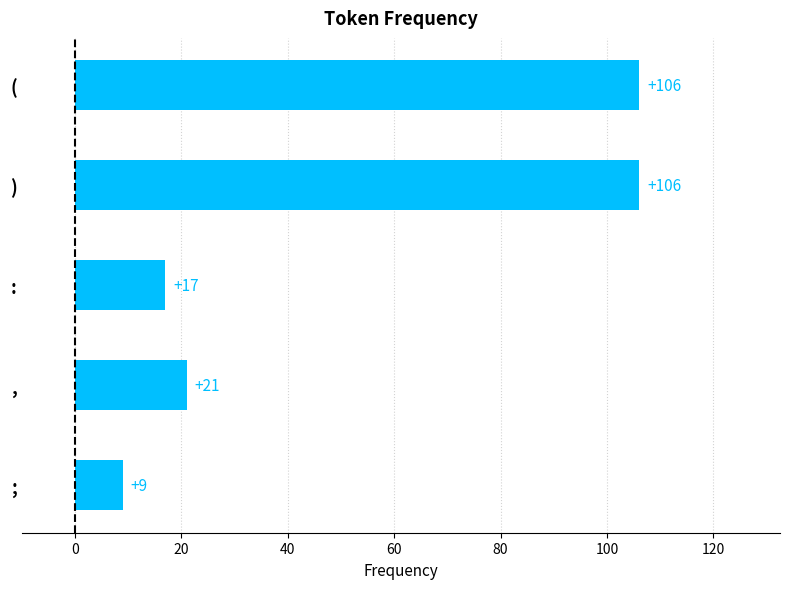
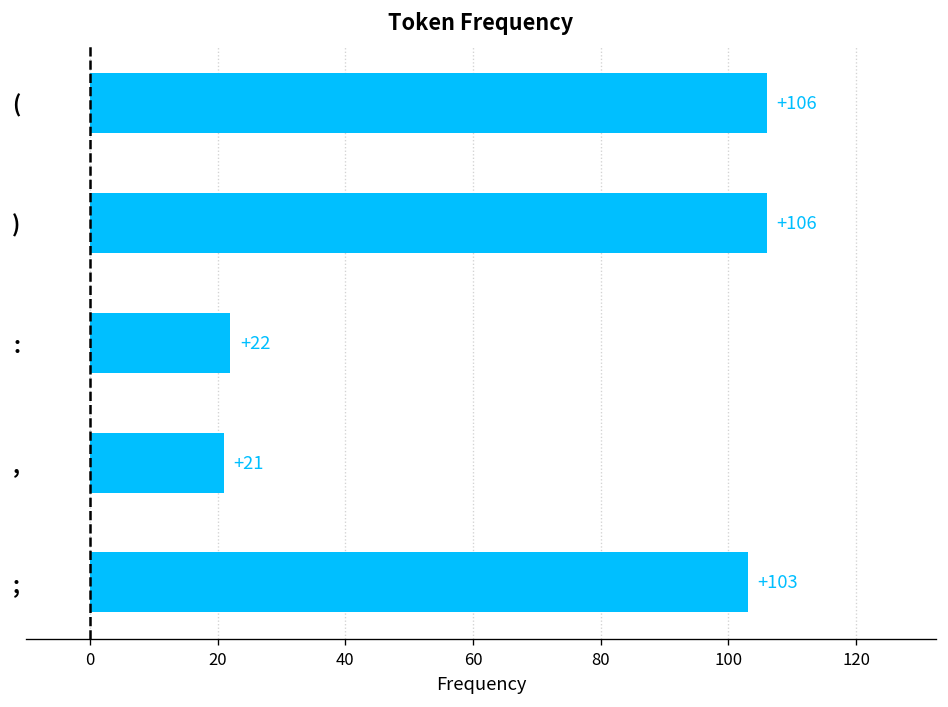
:: +17 -> +22
;: +9 -> +103
